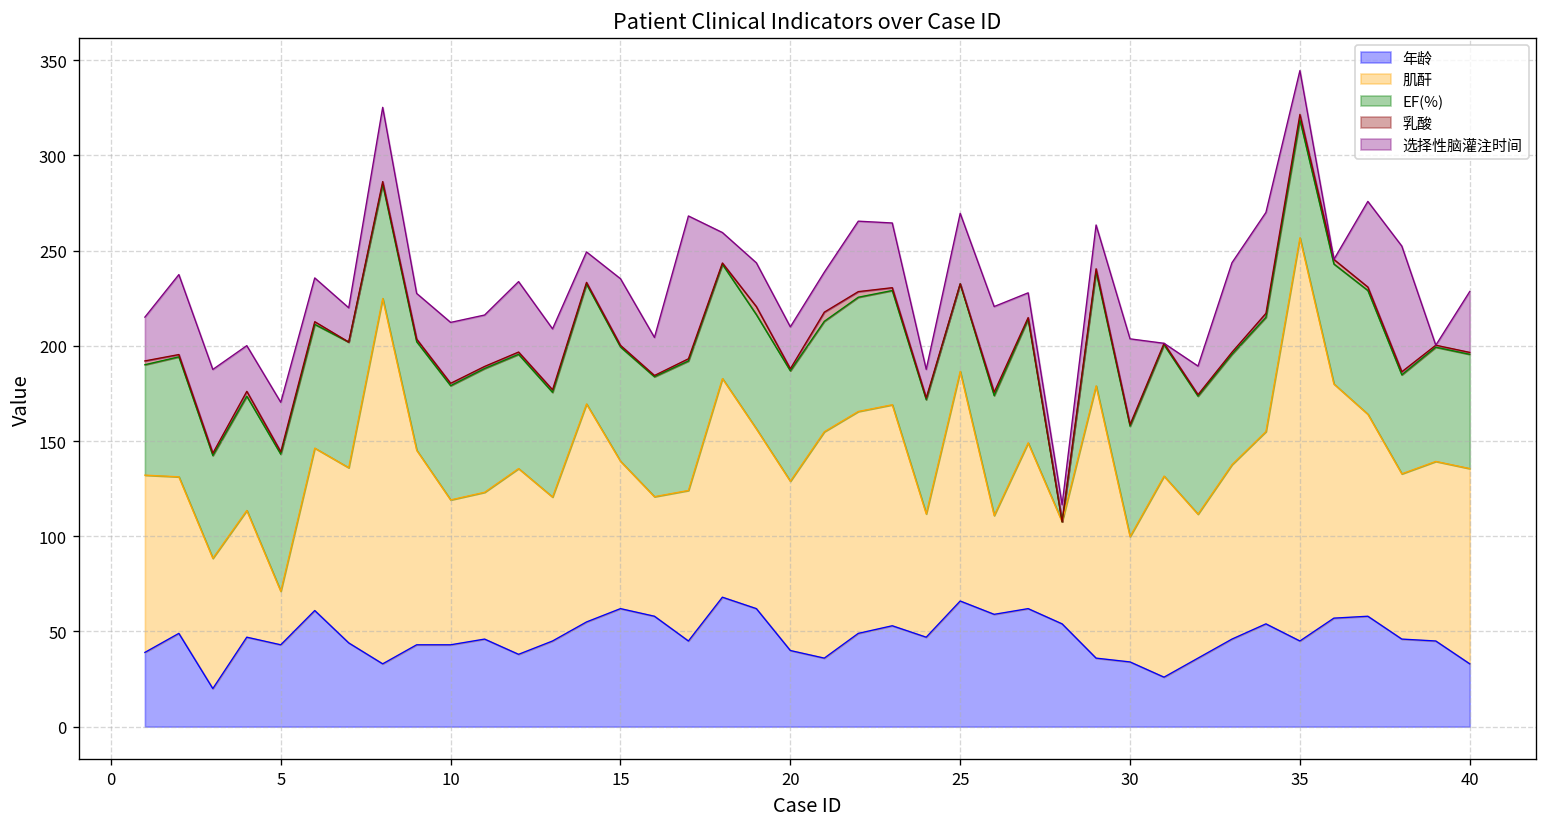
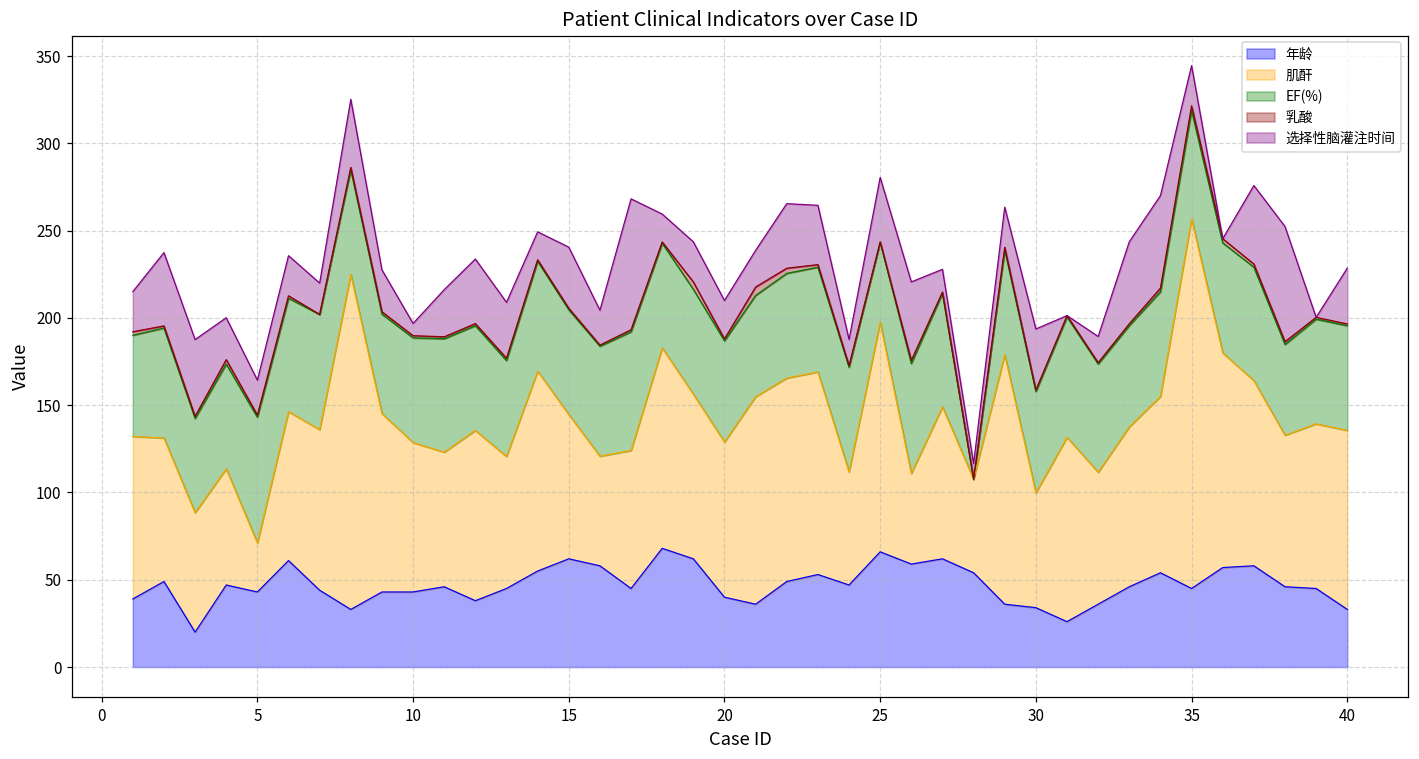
选择性脑灌注时间, 5: 26 -> 20
肌酐, 10: 76 -> 86
选择性脑灌注时间, 10: 32 -> 7
肌酐, 15: 77 -> 83
肌酐, 25: 121 -> 132
选择性脑灌注时间, 30: 45 -> 35
